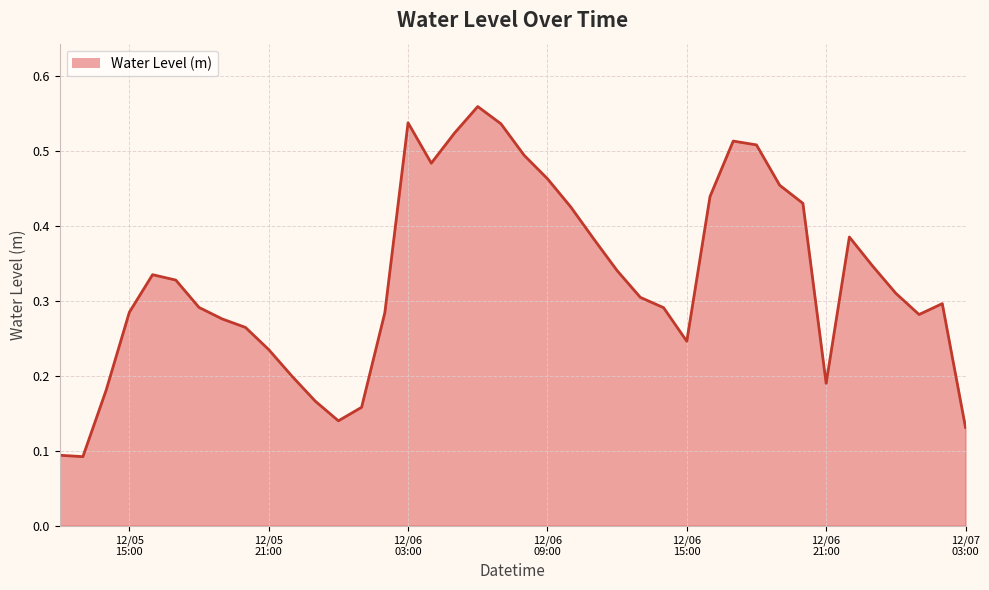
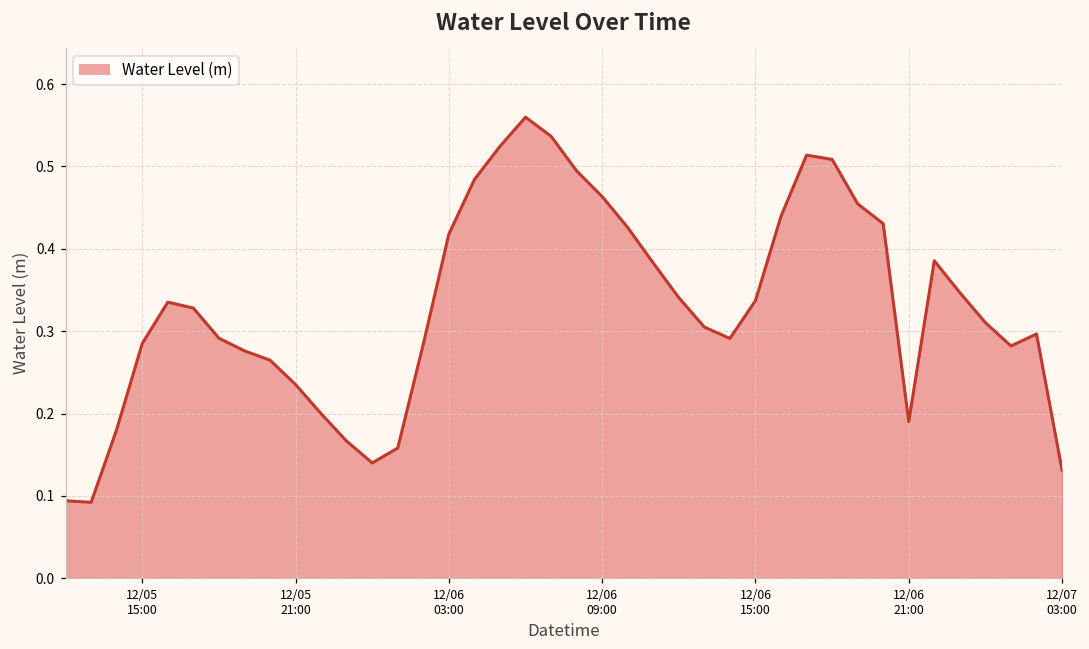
12/06 03:00: 0.54 -> 0.42
12/06 15:00: 0.25 -> 0.34
